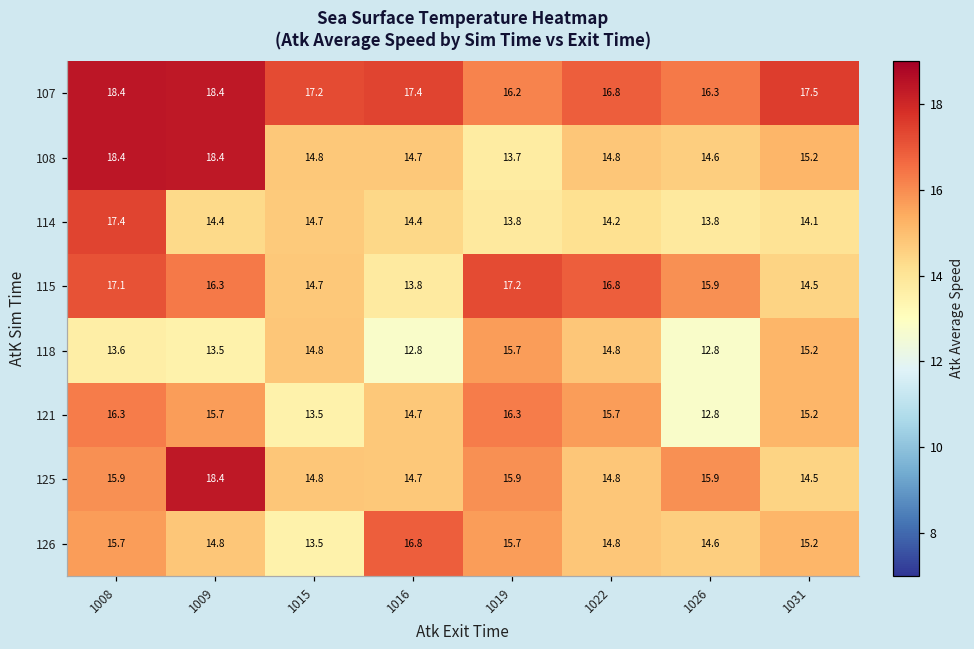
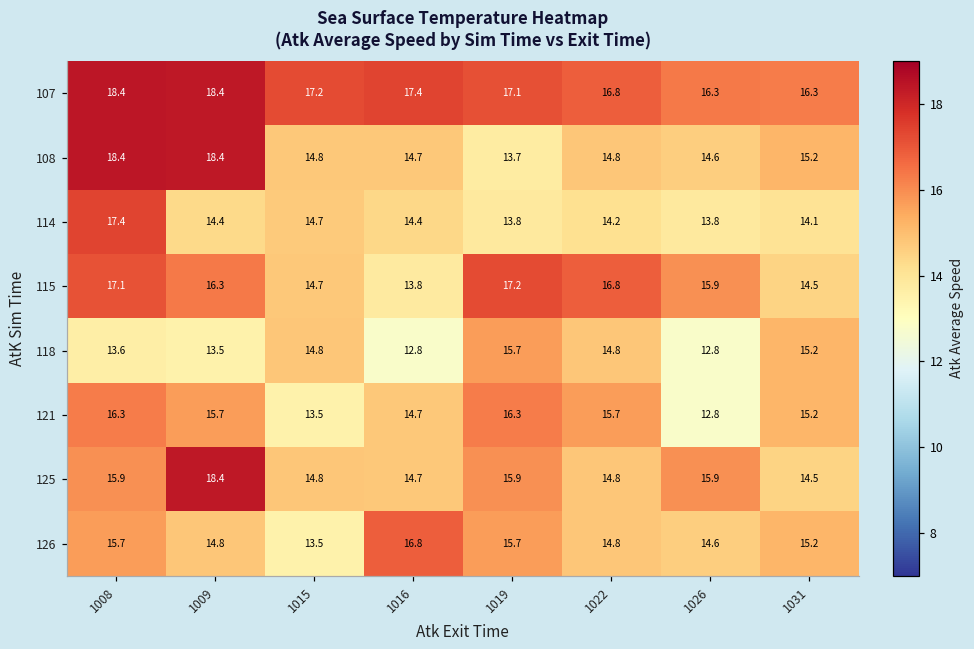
107, 1019: 16.2 -> 17.1
107, 1031: 17.5 -> 16.3
